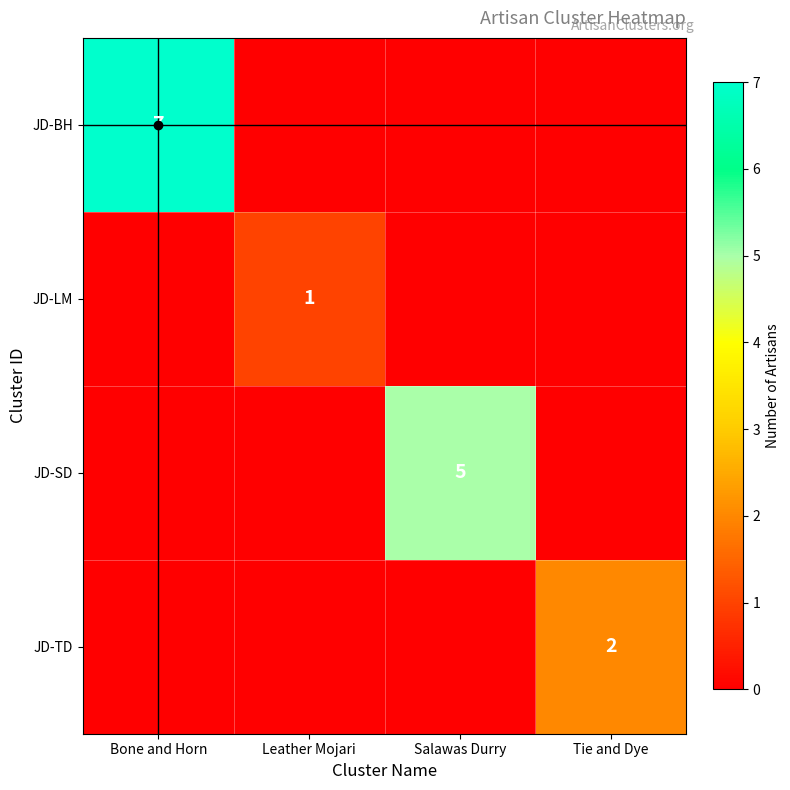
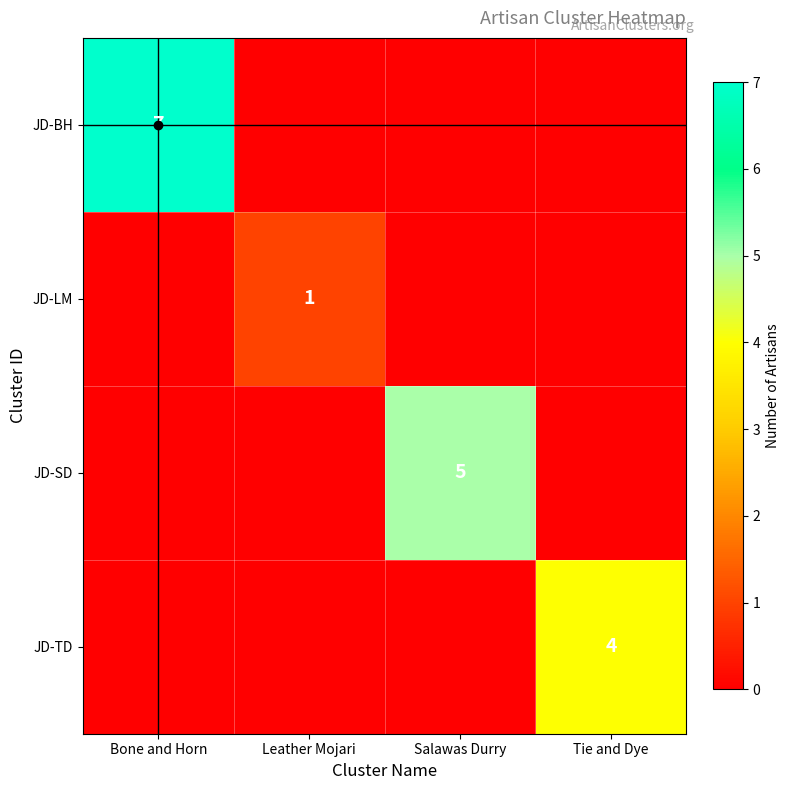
JD-TD, Tie and Dye: 2 -> 4
